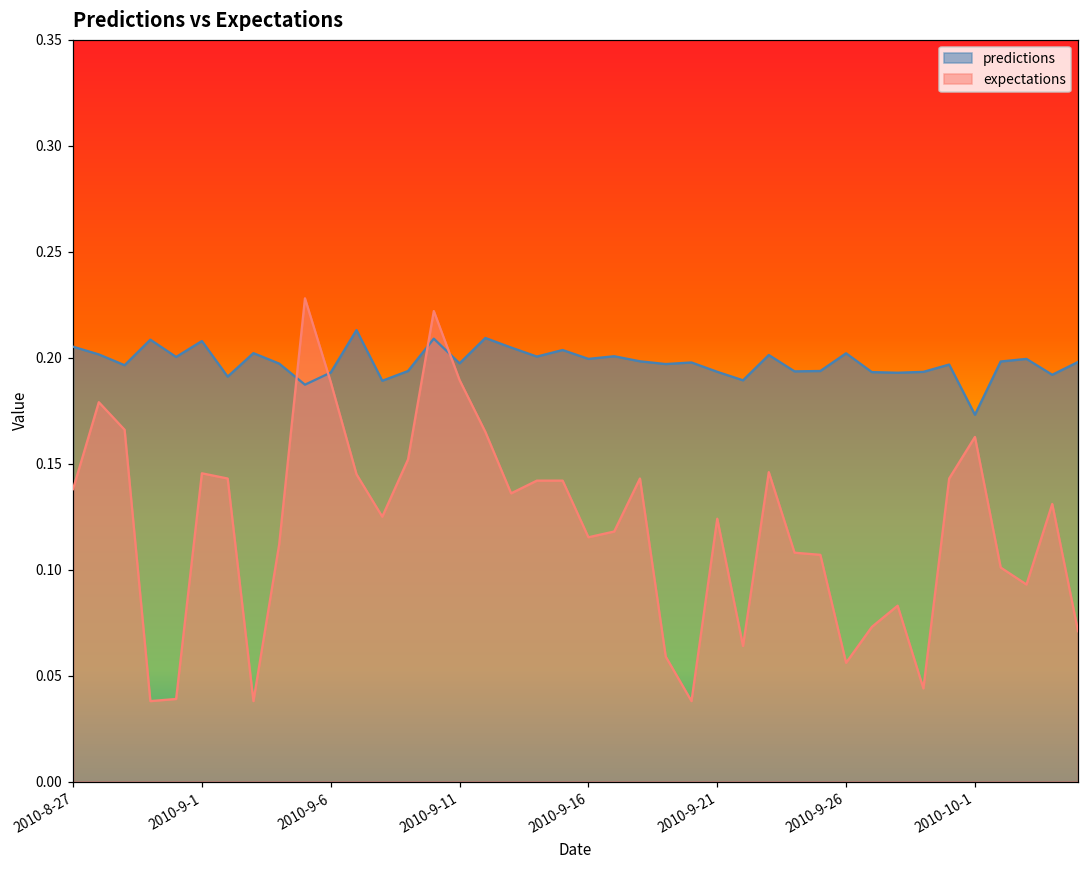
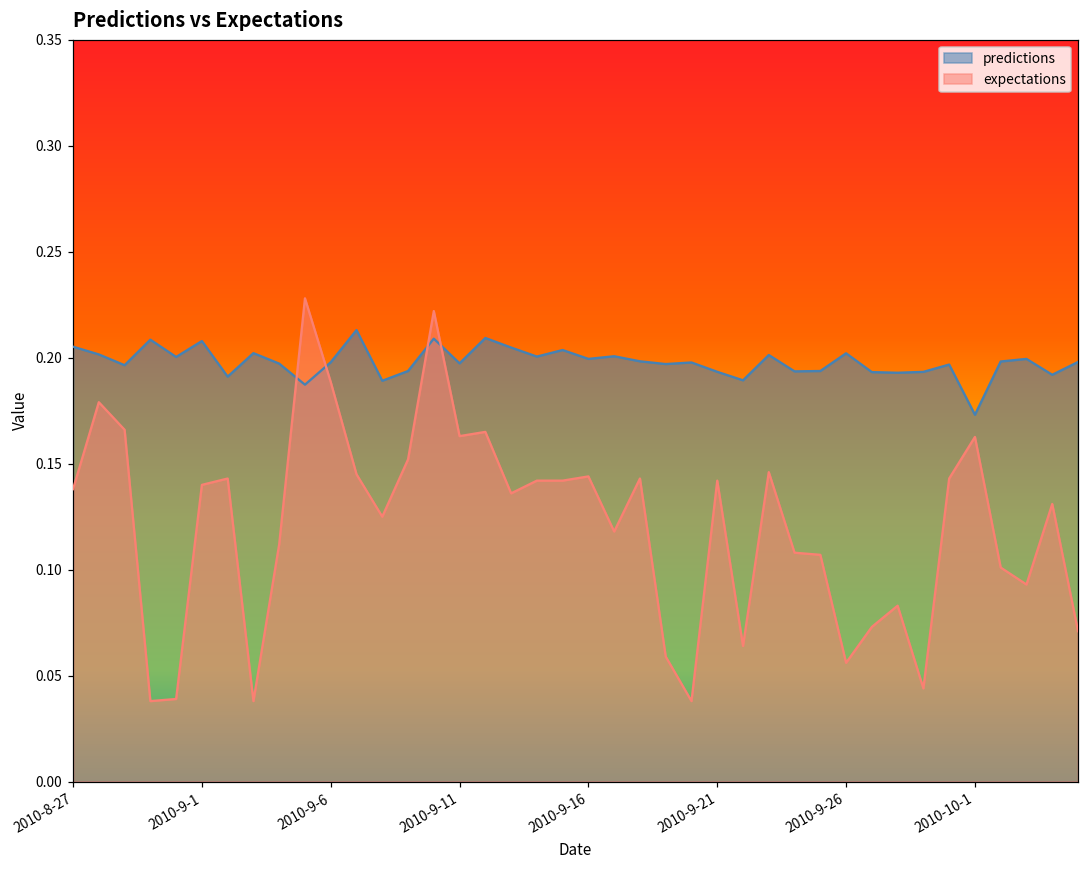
expectations, 2010-9-1: 0.145 -> 0.140
predictions, 2010-9-6: 0.193 -> 0.198
expectations, 2010-9-11: 0.189 -> 0.163
expectations, 2010-9-16: 0.115 -> 0.144
expectations, 2010-9-21: 0.124 -> 0.142
